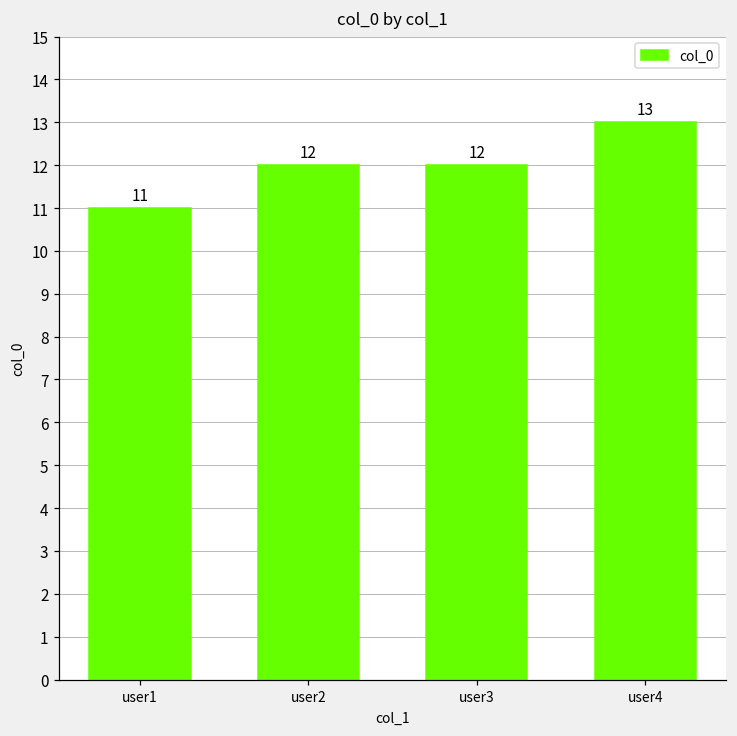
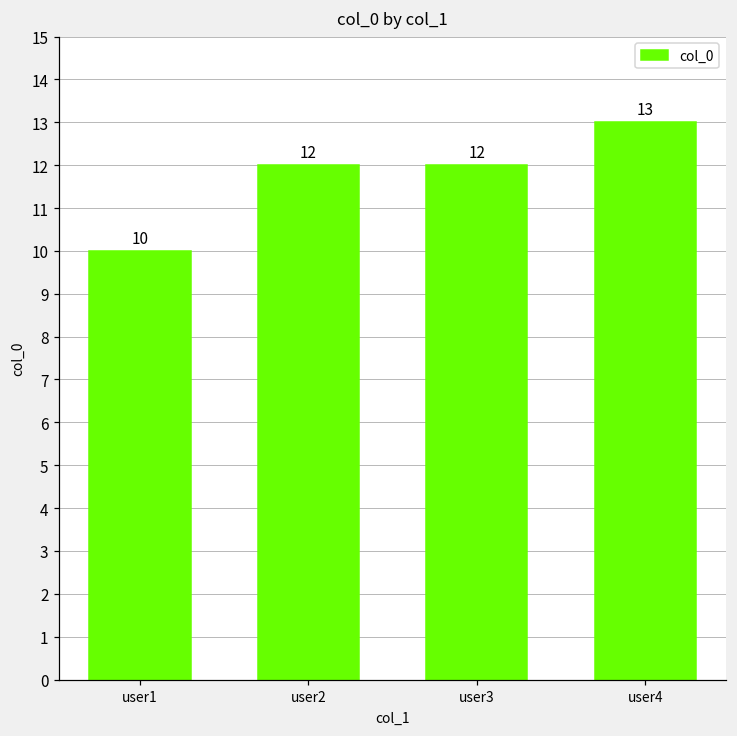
user1: 11 -> 10
